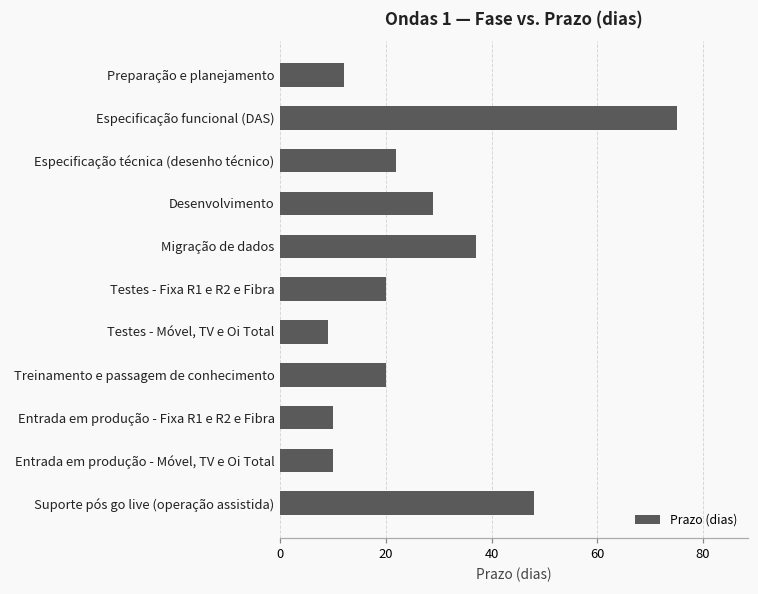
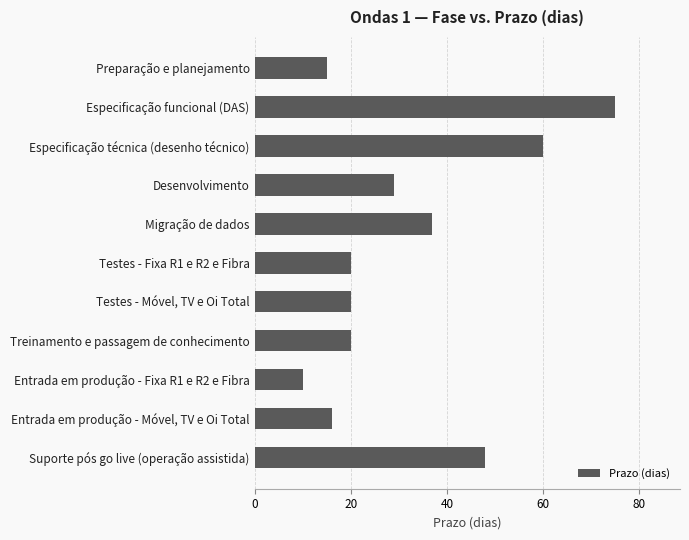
Preparação e planejamento: 12 -> 15
Especificação técnica (desenho técnico): 22 -> 60
Testes - Móvel, TV e Oi Total: 9 -> 20
Entrada em produção - Móvel, TV e Oi Total: 10 -> 16
